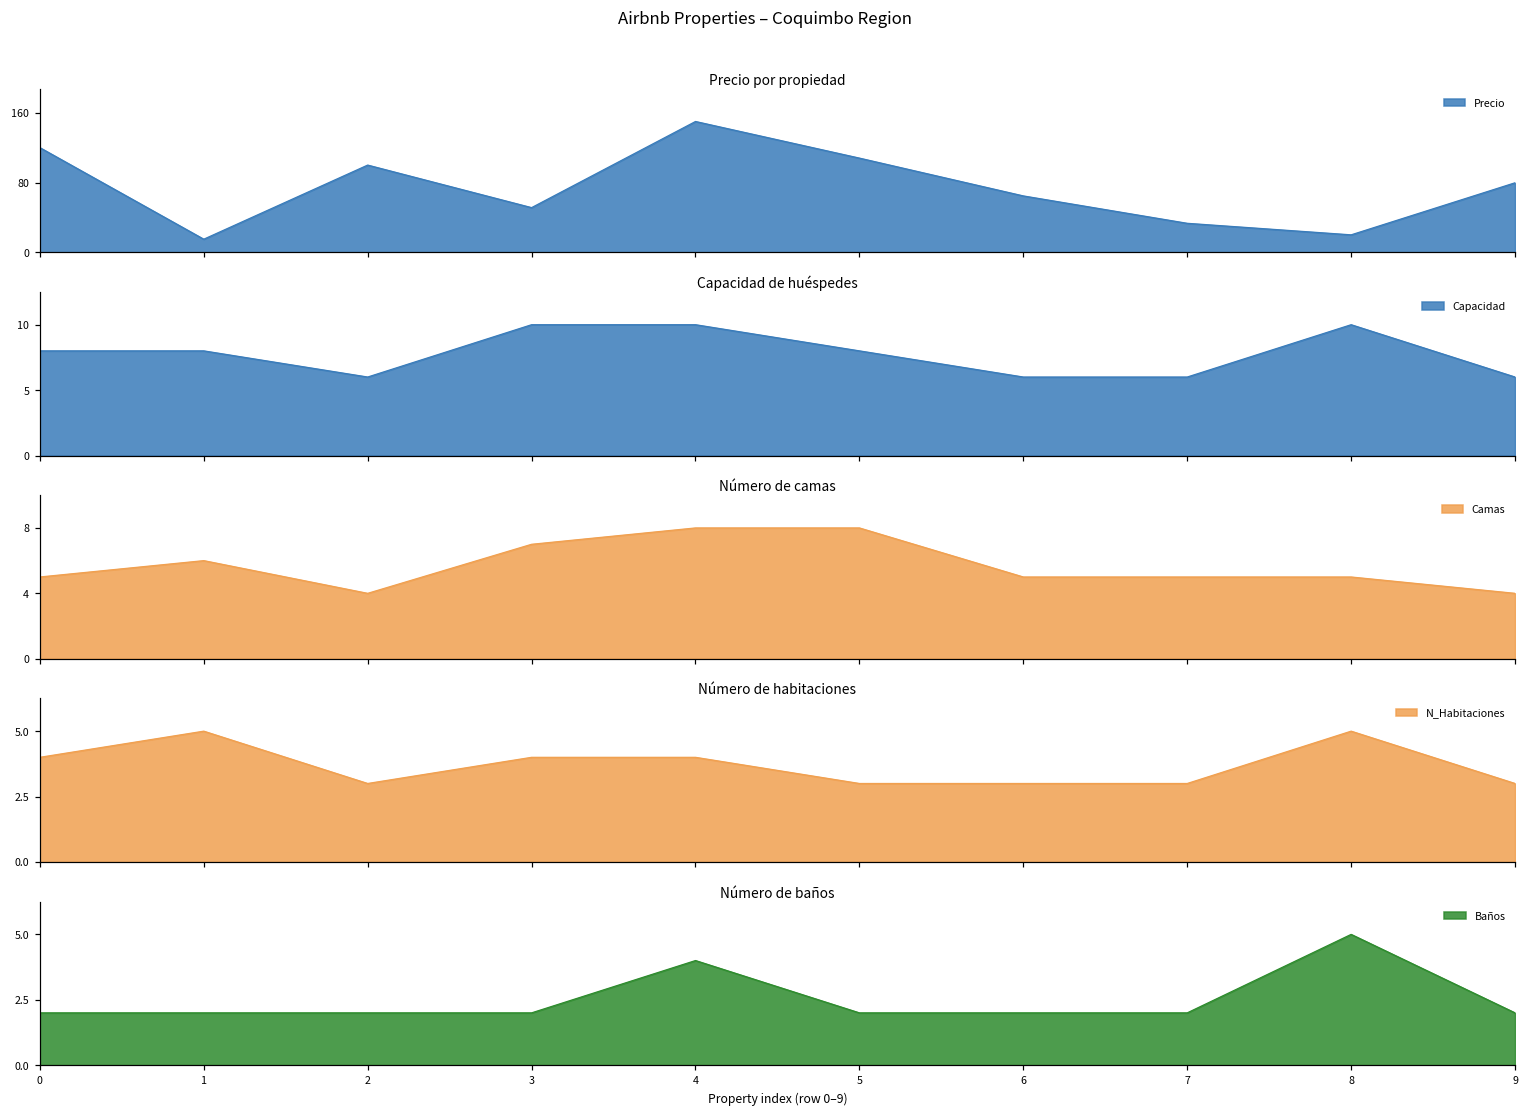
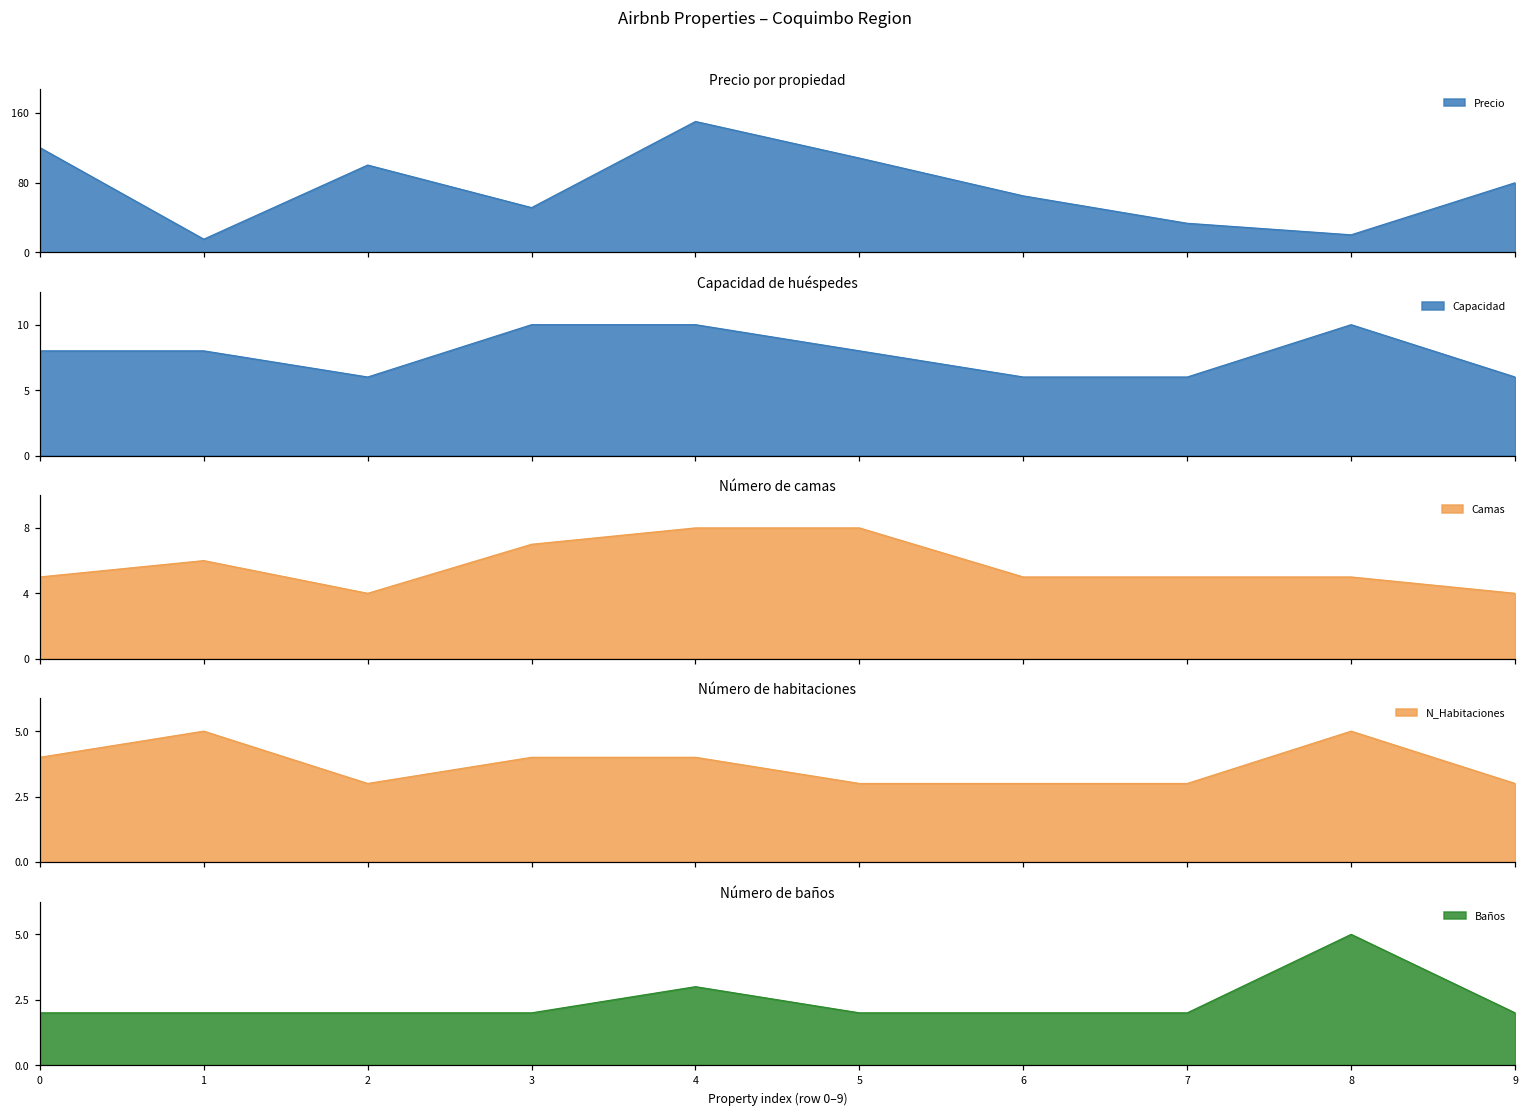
Número de baños, 4: 4 -> 3
